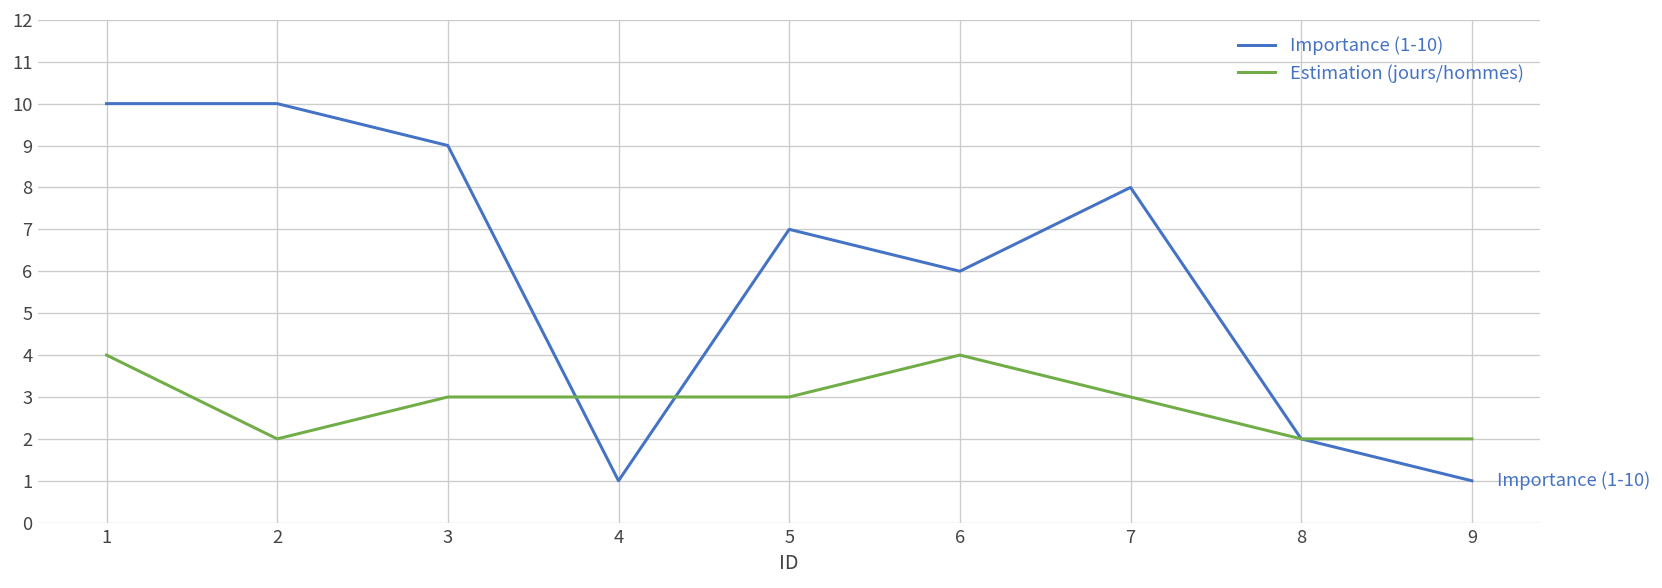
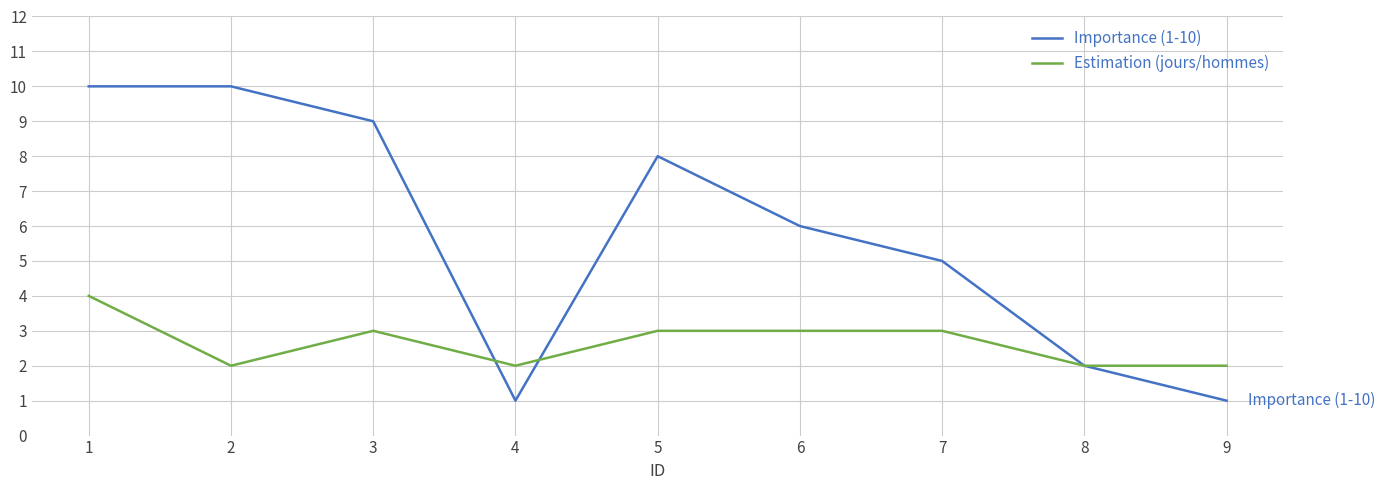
Estimation (jours/hommes), 4: 3 -> 2
Importance (1-10), 5: 7 -> 8
Estimation (jours/hommes), 6: 4 -> 3
Importance (1-10), 7: 8 -> 5
